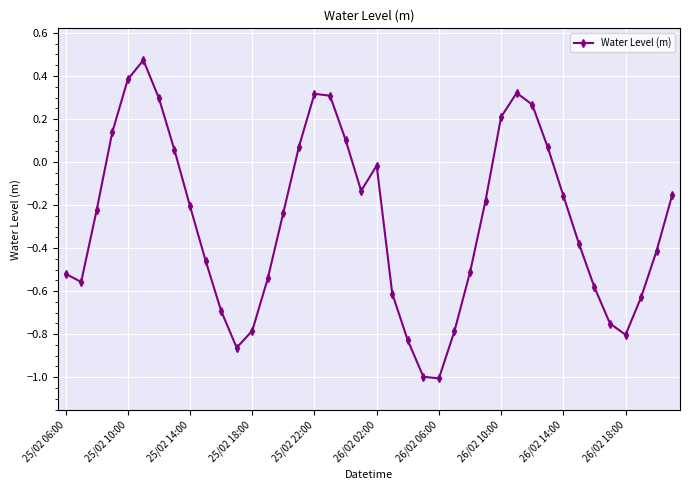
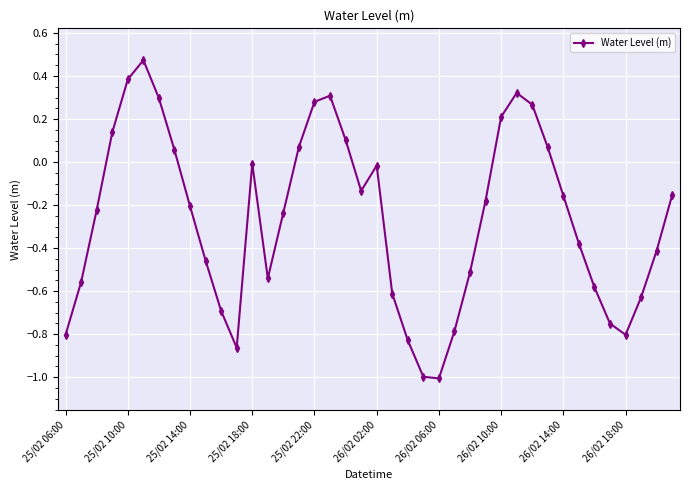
25/02 06:00: -0.52 -> -0.80
25/02 18:00: -0.78 -> -0.01
25/02 22:00: 0.32 -> 0.28
